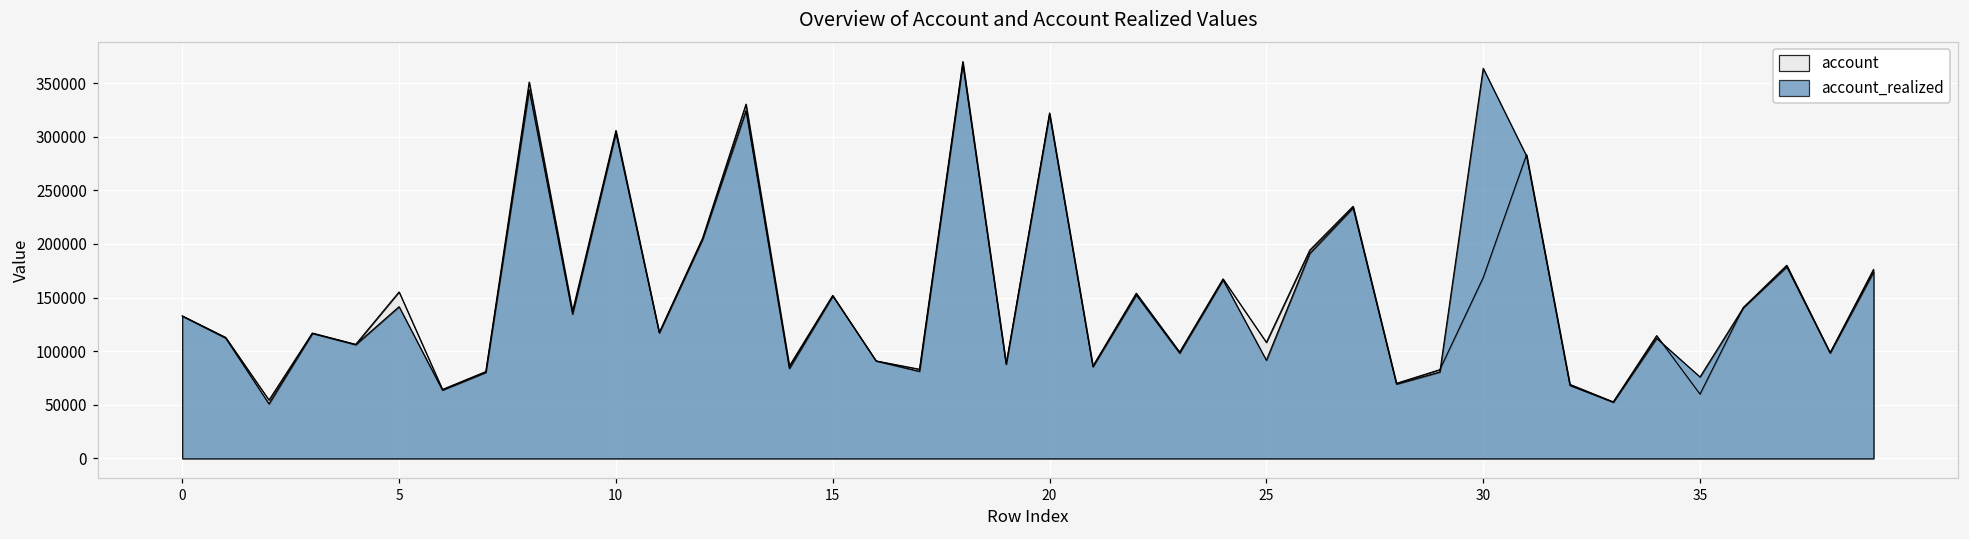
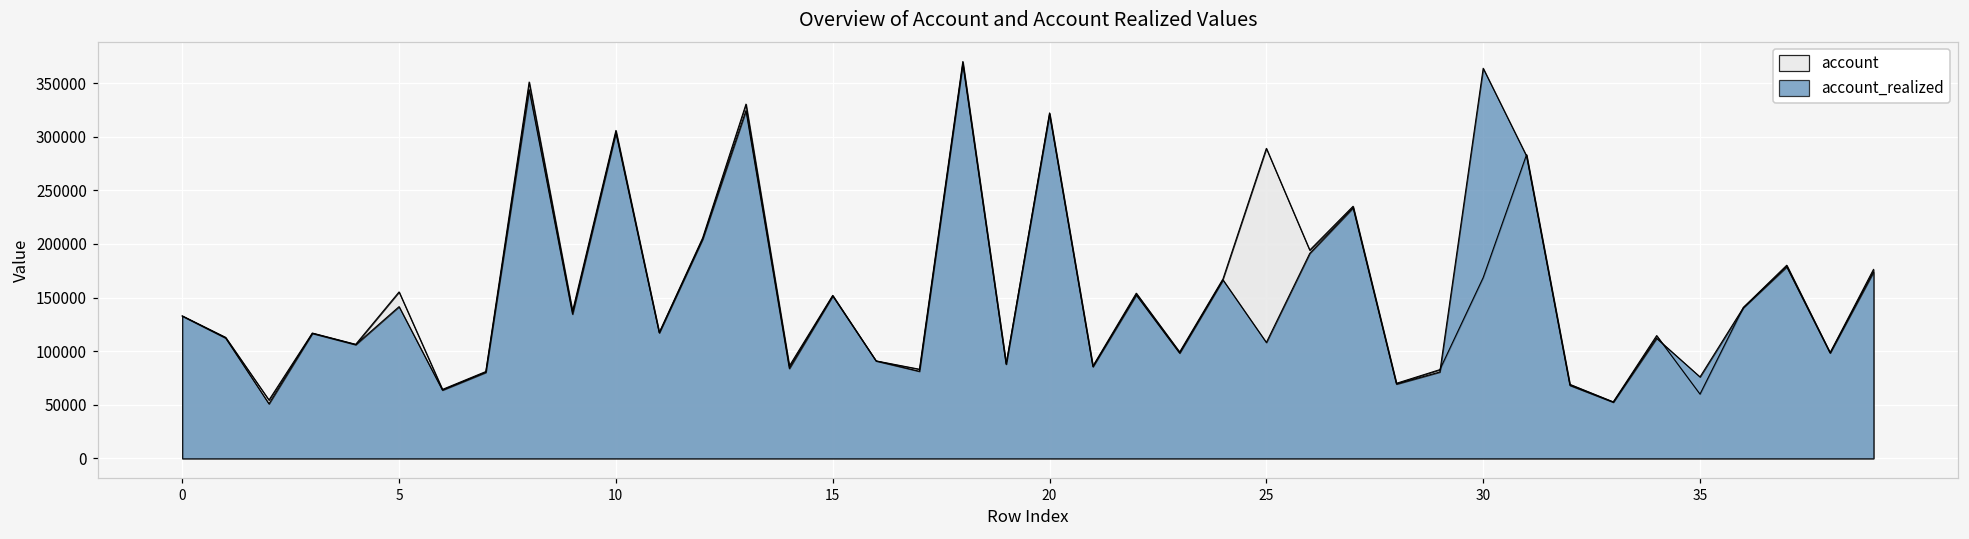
account, 25: 110000 -> 290000
account_realized, 25: 90000 -> 110000
